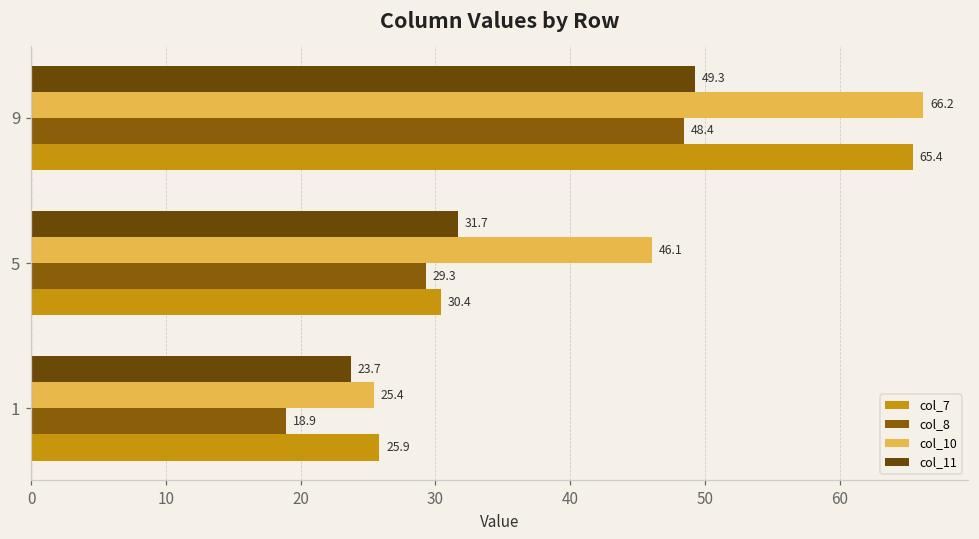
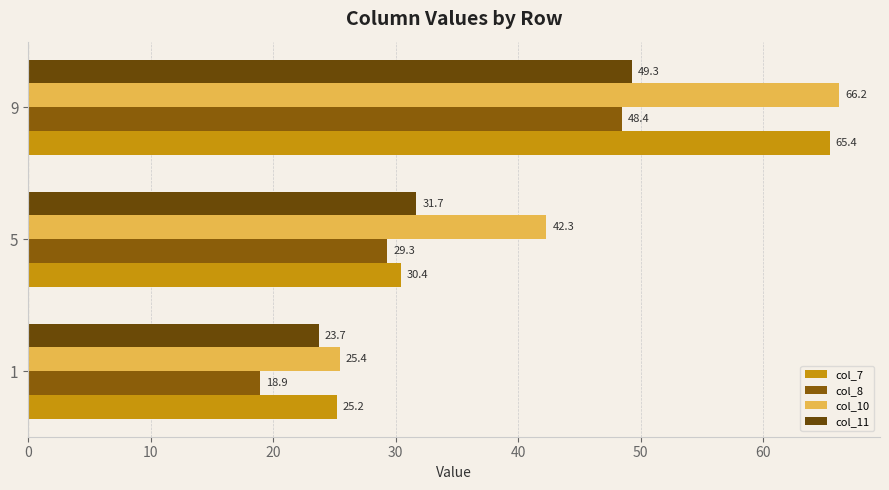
col_10, 5: 46.1 -> 42.3
col_7, 1: 25.9 -> 25.2
